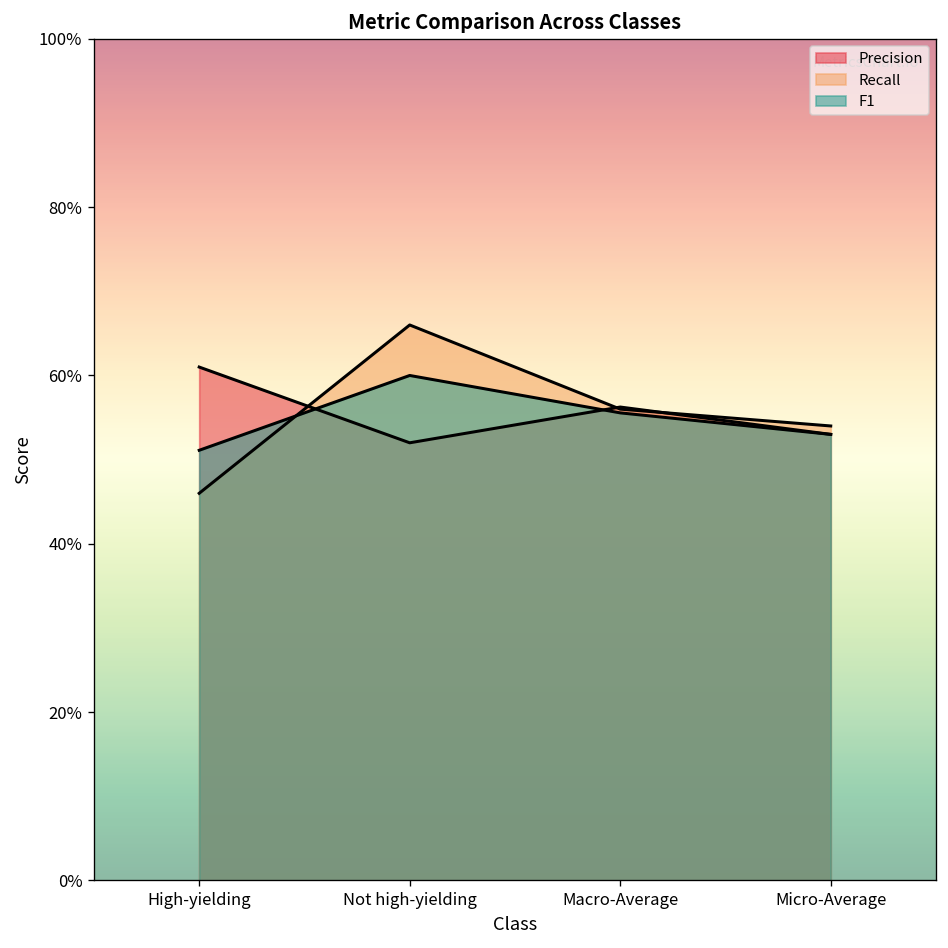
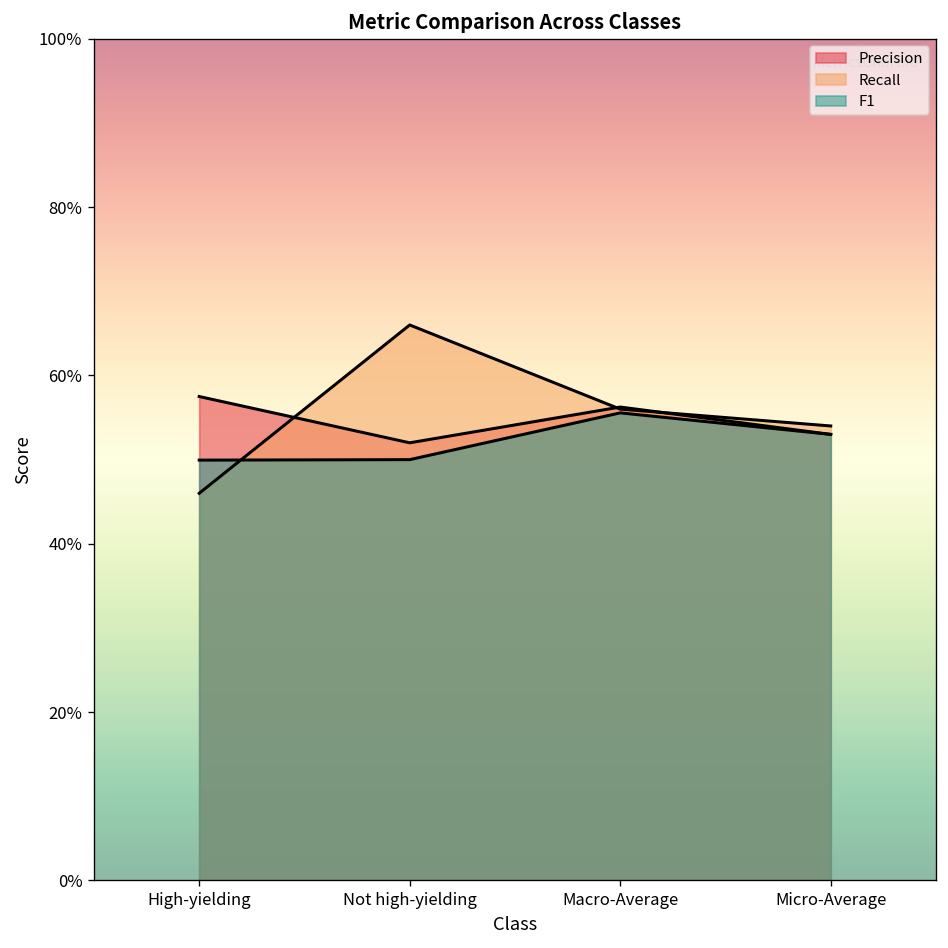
Precision, High-yielding: 61% -> 57%
F1, High-yielding: 51% -> 50%
F1, Not high-yielding: 60% -> 50%
